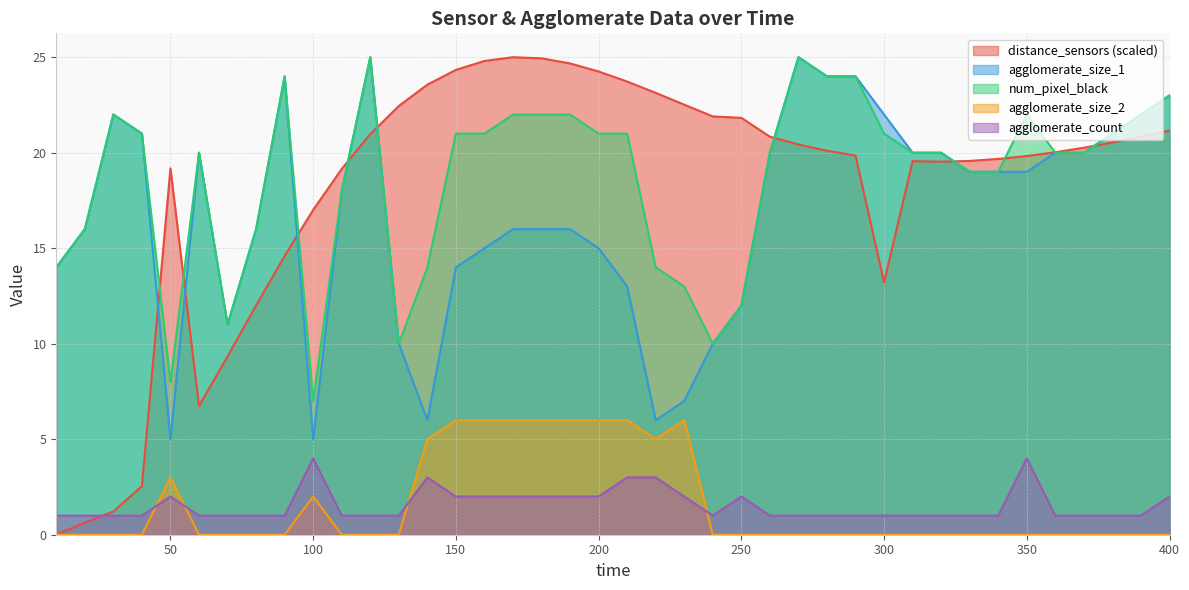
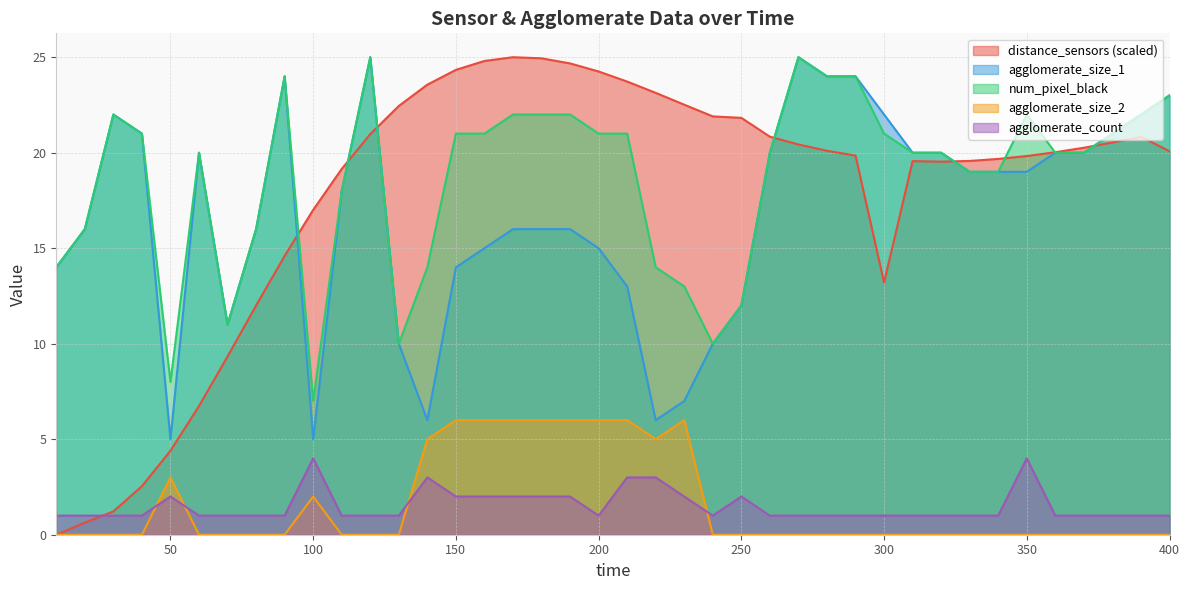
distance_sensors (scaled), 50: 19.2 -> 4.4
agglomerate_count, 200: 2 -> 1
distance_sensors (scaled), 400: 21.2 -> 20.1
agglomerate_count, 400: 2 -> 1
